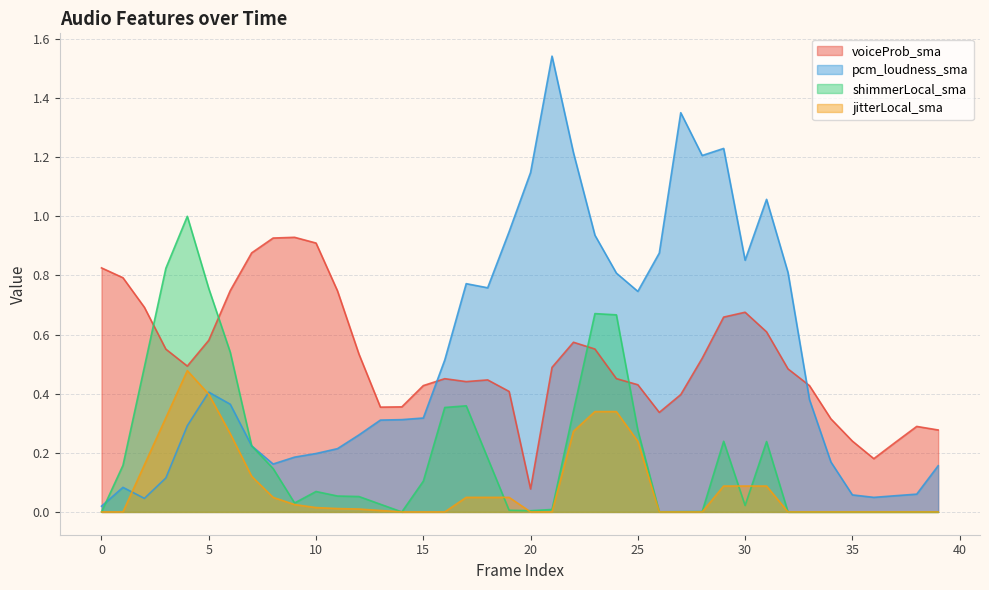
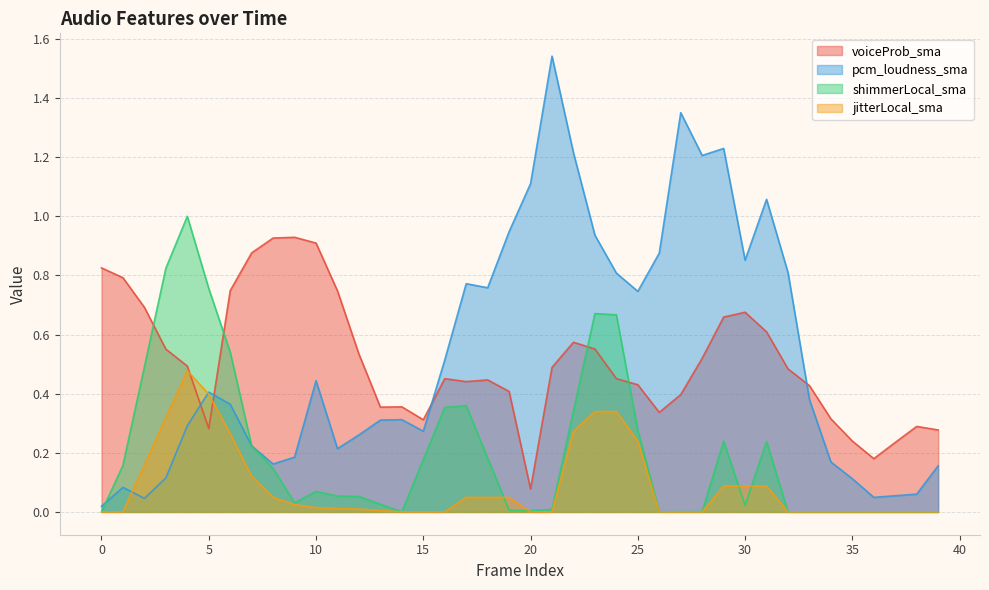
voiceProb_sma, 5: 0.58 -> 0.28
pcm_loudness_sma, 10: 0.20 -> 0.44
voiceProb_sma, 15: 0.43 -> 0.31
pcm_loudness_sma, 15: 0.32 -> 0.27
shimmerLocal_sma, 15: 0.10 -> 0.18
pcm_loudness_sma, 20: 1.15 -> 1.11
pcm_loudness_sma, 35: 0.06 -> 0.11
